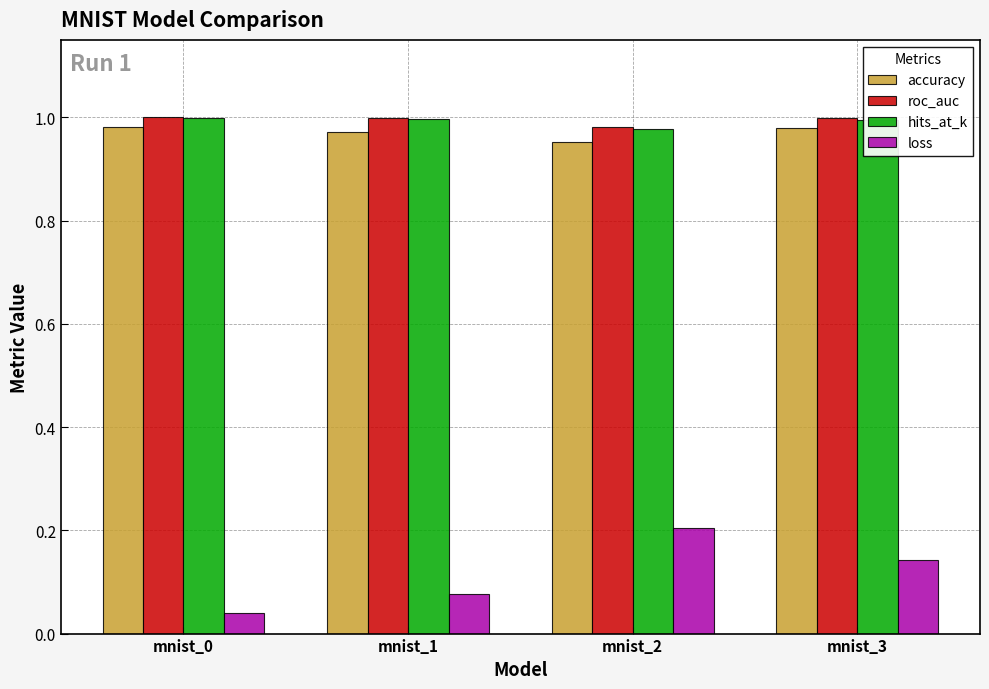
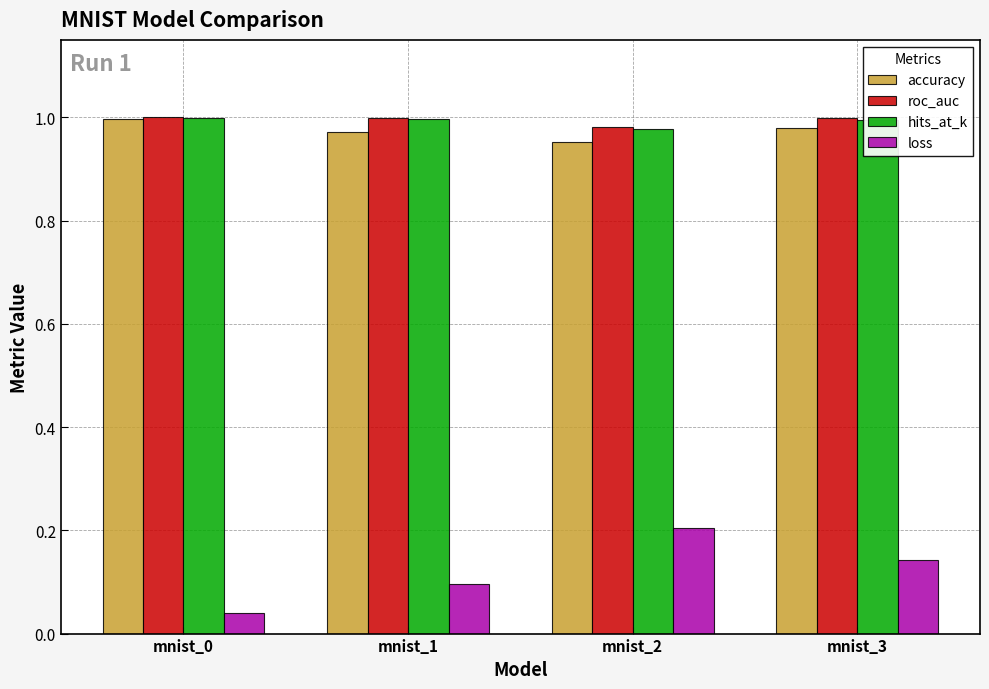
accuracy, mnist_0: 0.98 -> 1.00
loss, mnist_1: 0.08 -> 0.10
